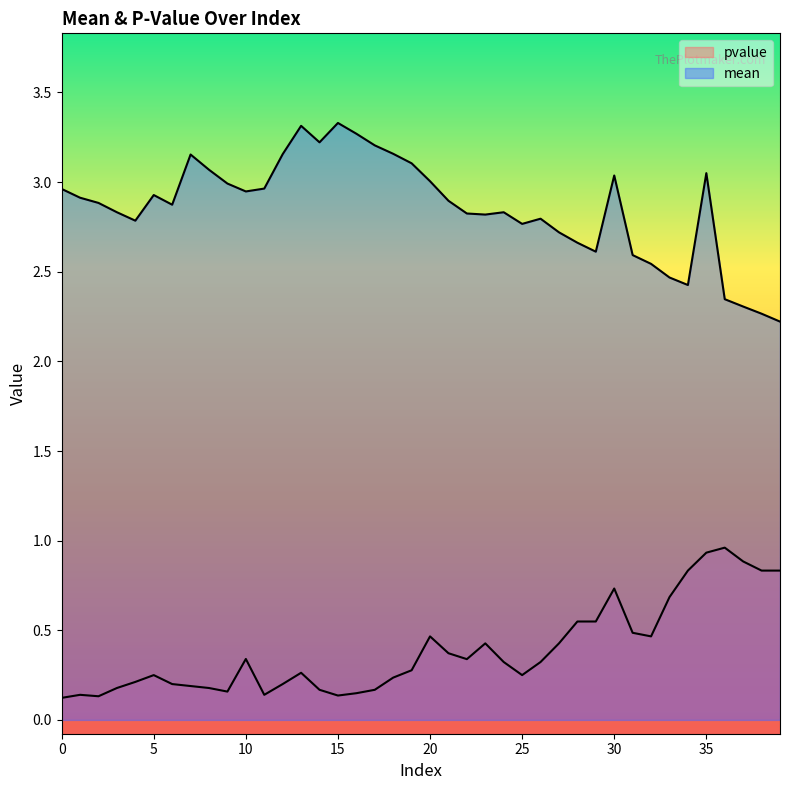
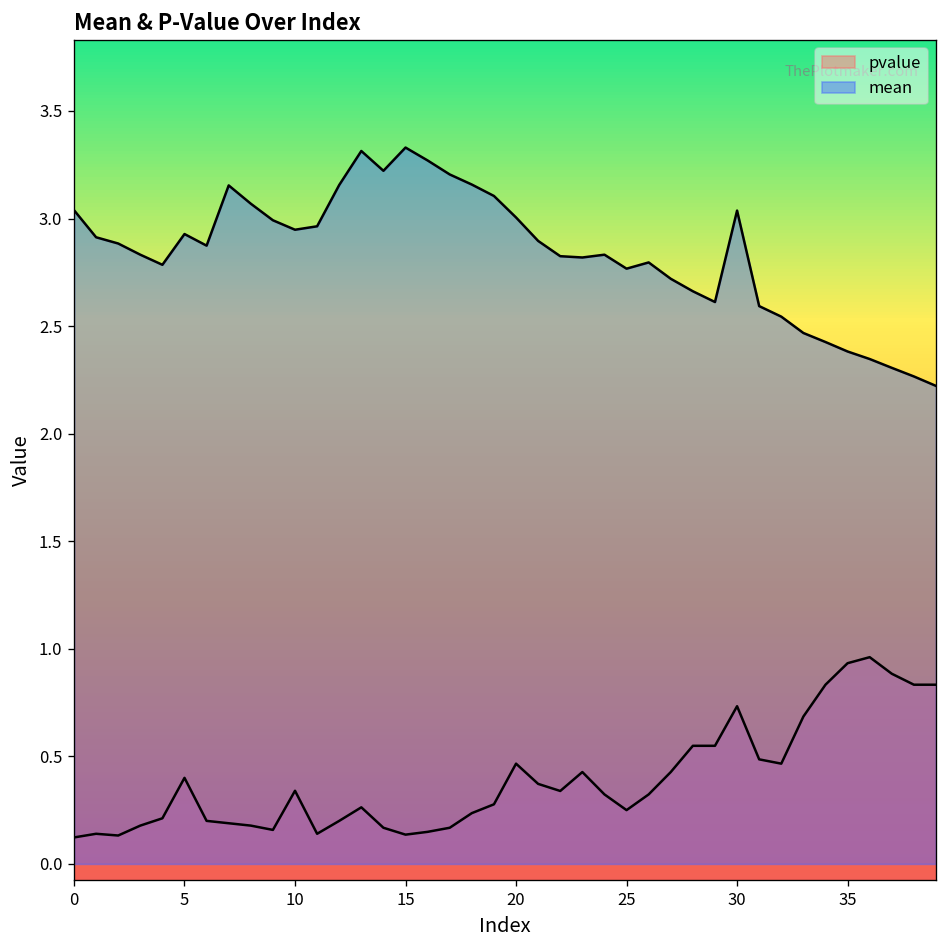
mean, 0: 2.96 -> 3.04
pvalue, 5: 0.25 -> 0.40
mean, 35: 3.05 -> 2.38
